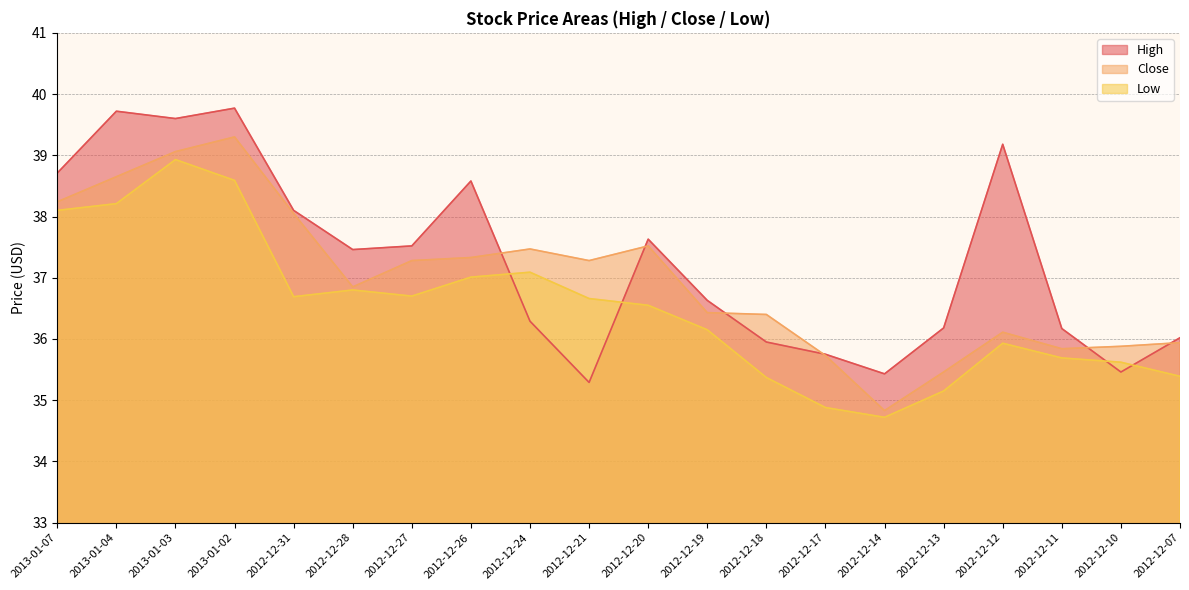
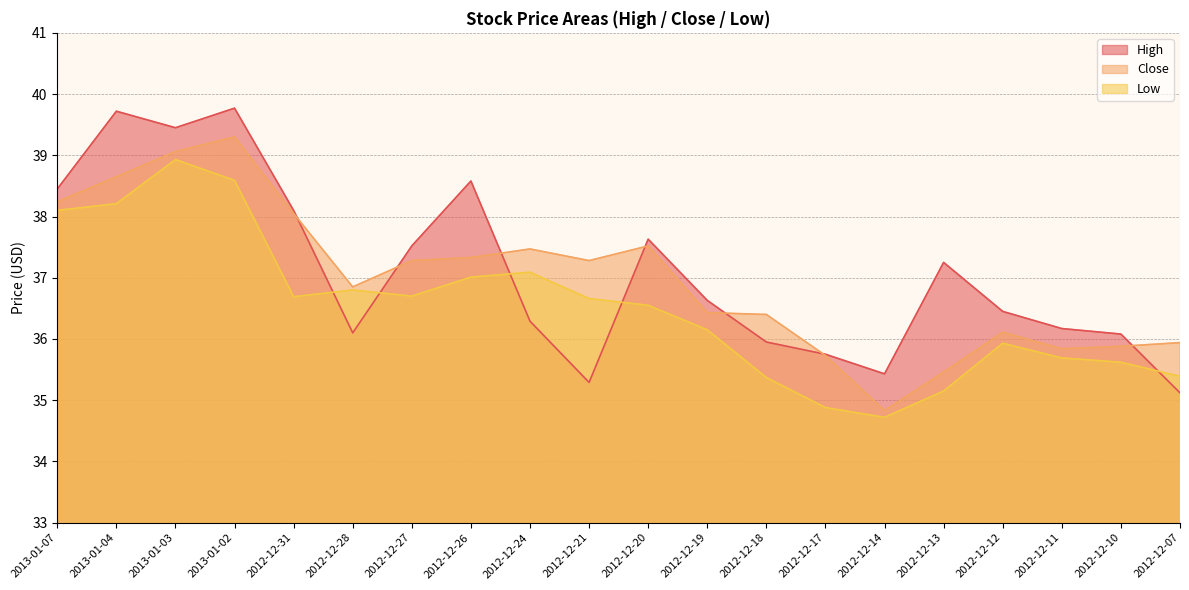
High, 2013-01-07: 38.7 -> 38.5
High, 2013-01-03: 39.6 -> 39.5
High, 2012-12-28: 37.5 -> 36.1
High, 2012-12-13: 36.2 -> 37.3
High, 2012-12-12: 39.2 -> 36.5
High, 2012-12-10: 35.5 -> 36.1
High, 2012-12-07: 36.0 -> 35.1
